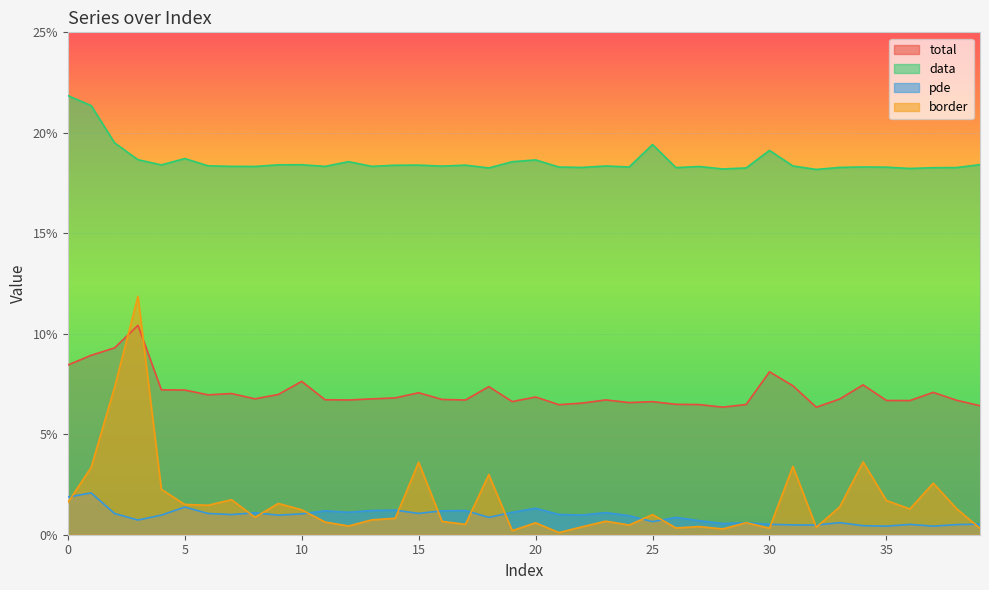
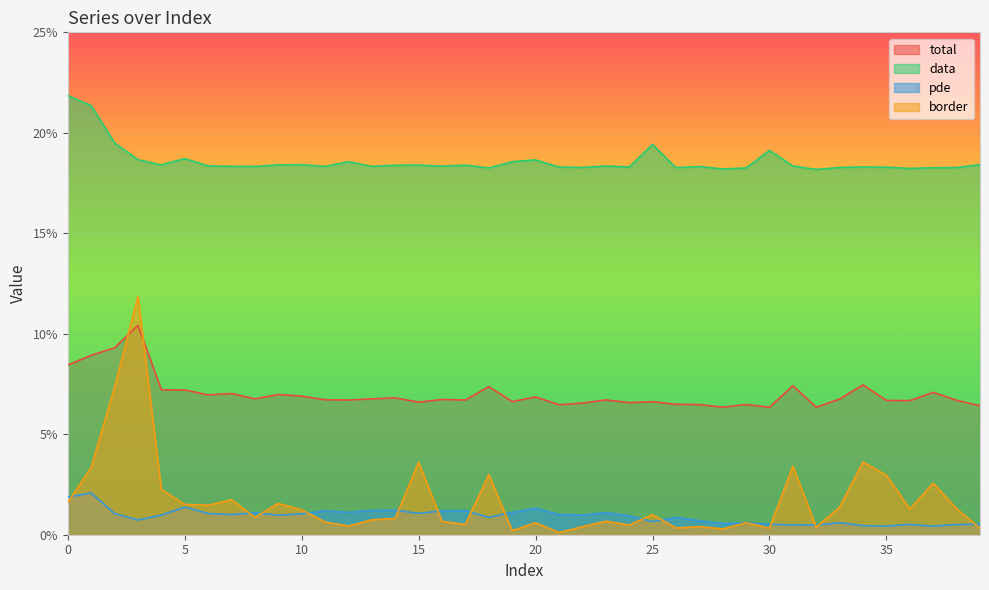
total, 10: 7.6% -> 6.9%
total, 15: 7.1% -> 6.6%
total, 30: 8.1% -> 6.3%
border, 35: 1.7% -> 3.0%
